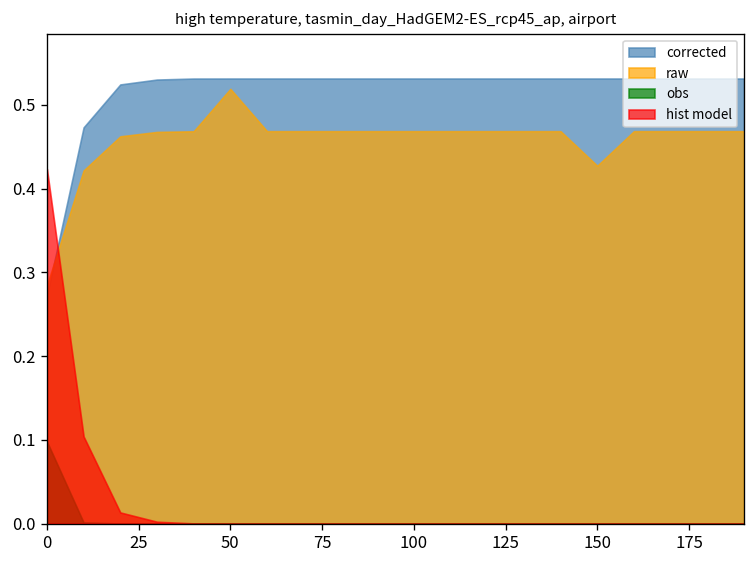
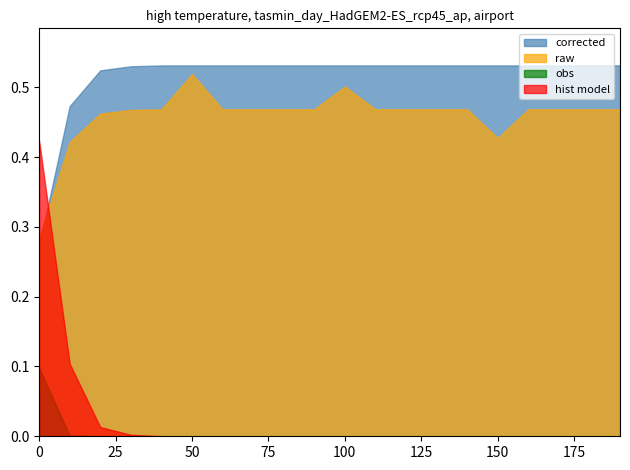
raw, 100: 0.47 -> 0.50
